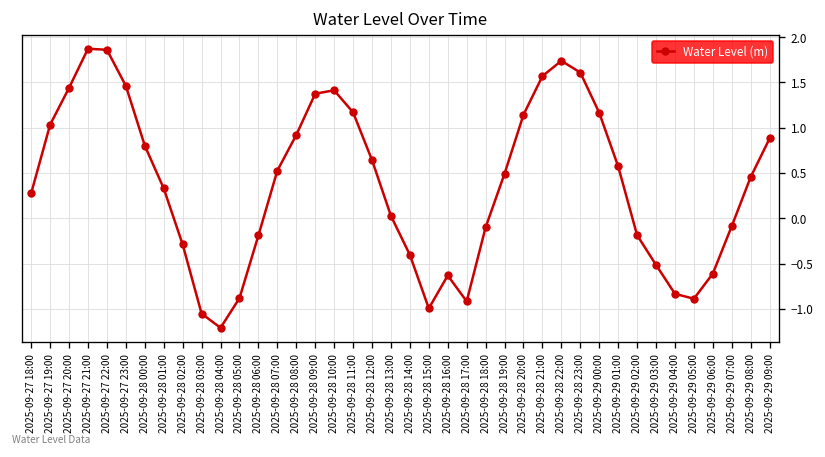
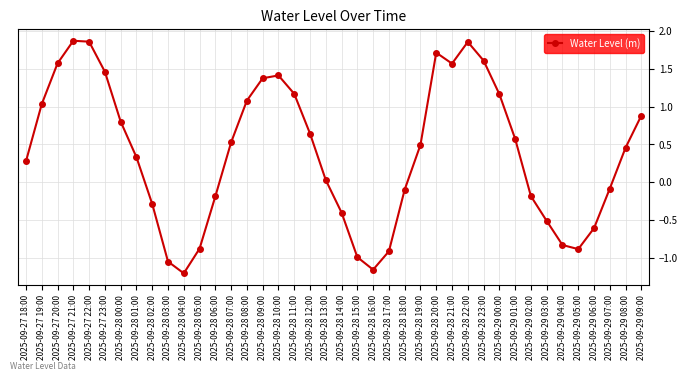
2025-09-27 20:00: 1.4 -> 1.6
2025-09-28 08:00: 0.9 -> 1.1
2025-09-28 16:00: -0.6 -> -1.2
2025-09-28 20:00: 1.1 -> 1.7
2025-09-28 22:00: 1.7 -> 1.9
